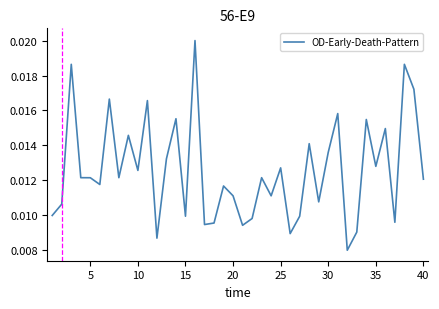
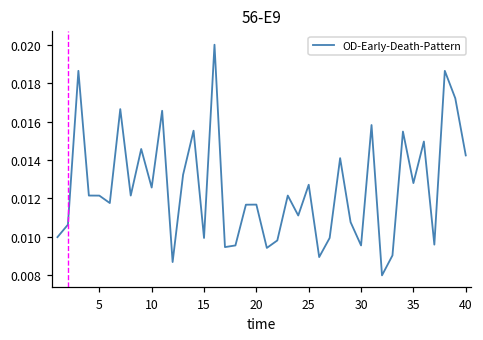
20: 0.0111 -> 0.0117
30: 0.0136 -> 0.0096
40: 0.0121 -> 0.0142
